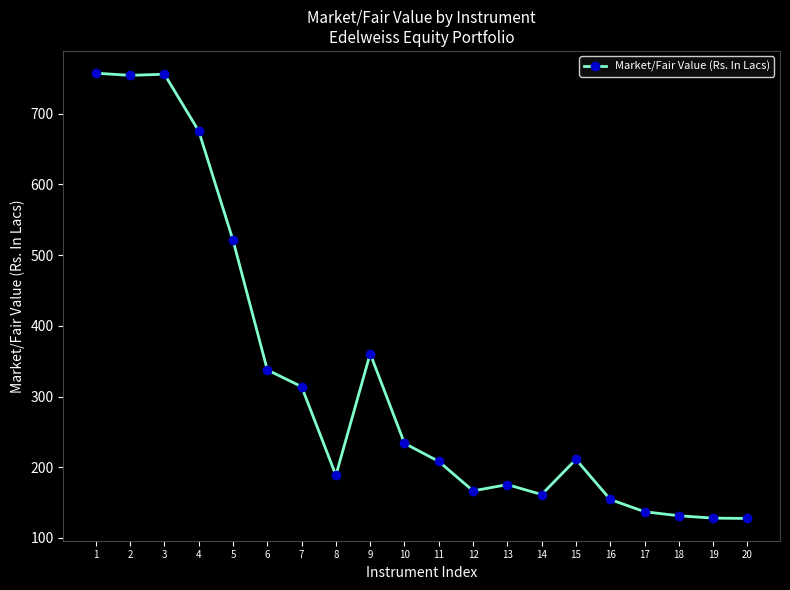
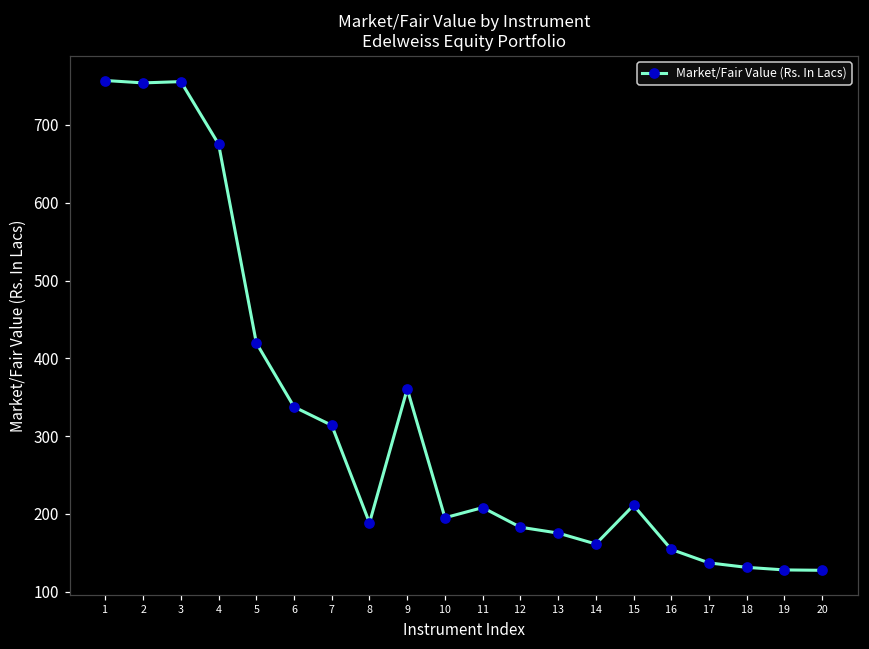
5: 520 -> 420
10: 230 -> 200
12: 170 -> 180
